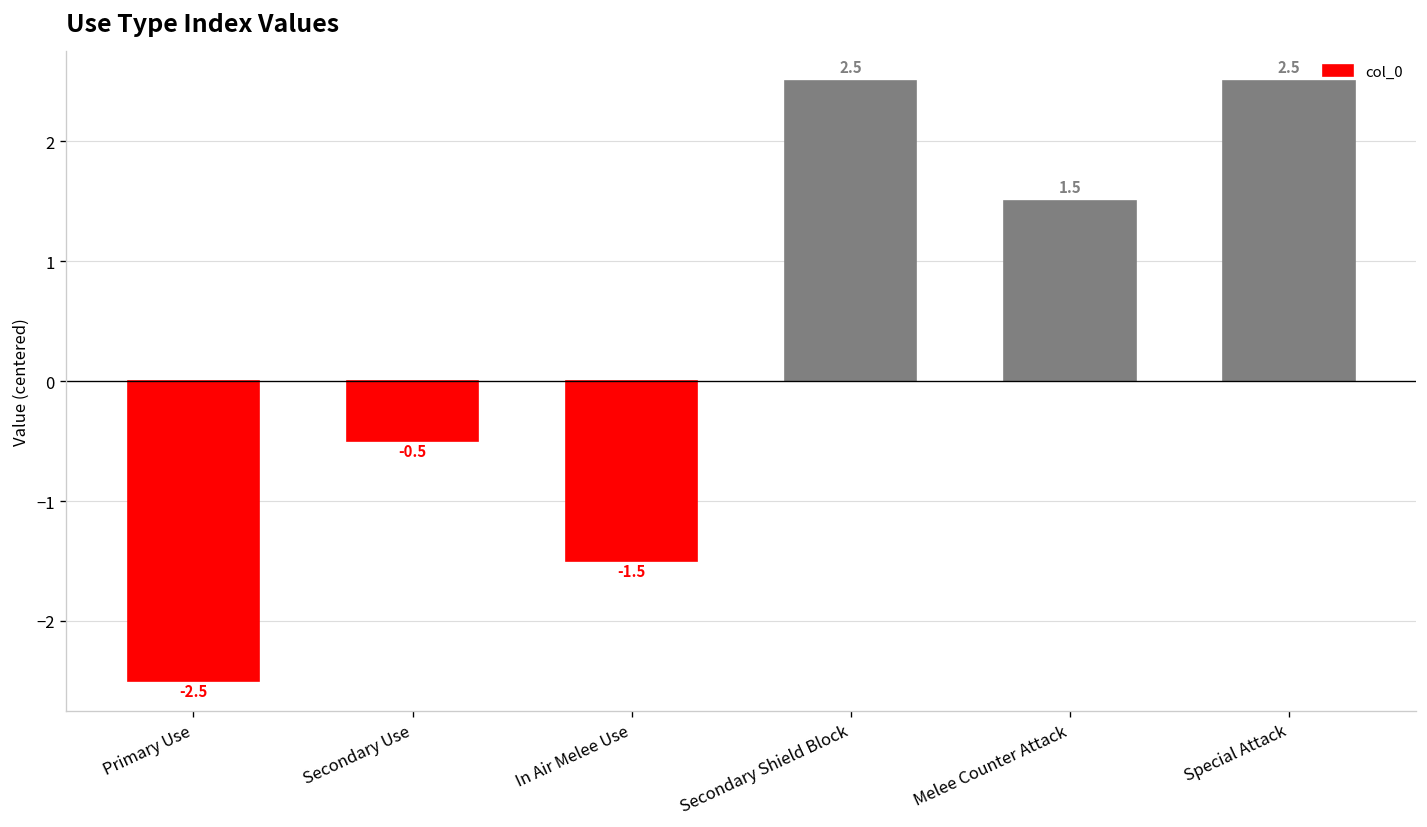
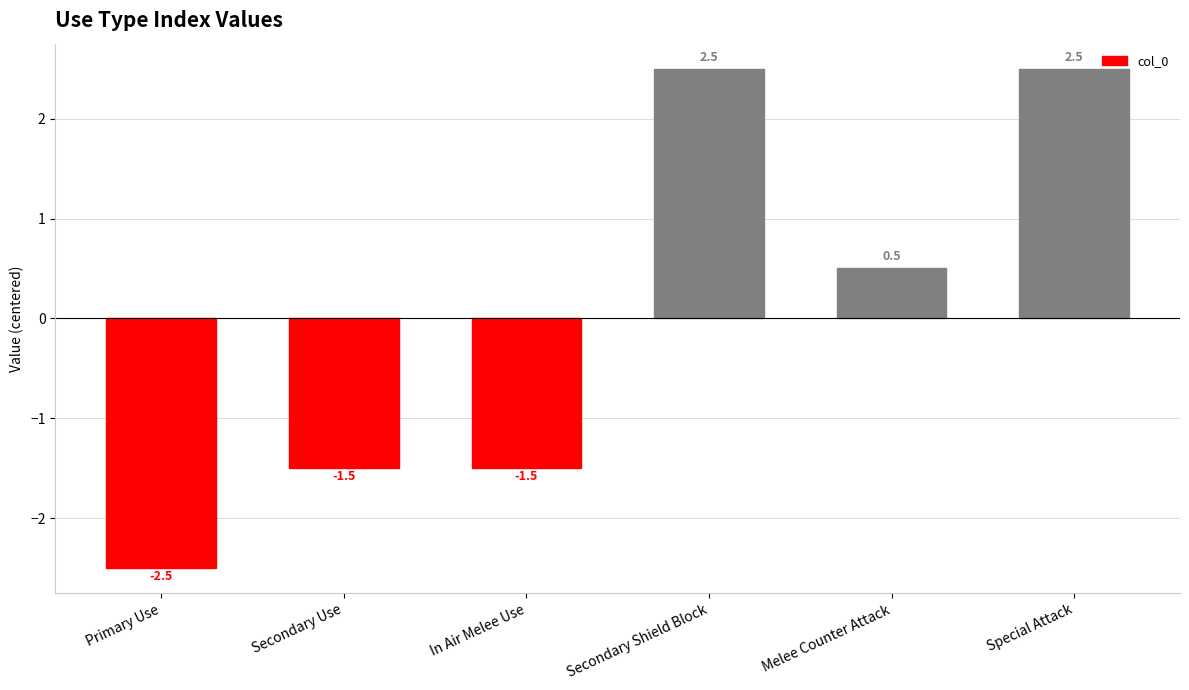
Secondary Use: -0.5 -> -1.5
Melee Counter Attack: 1.5 -> 0.5
